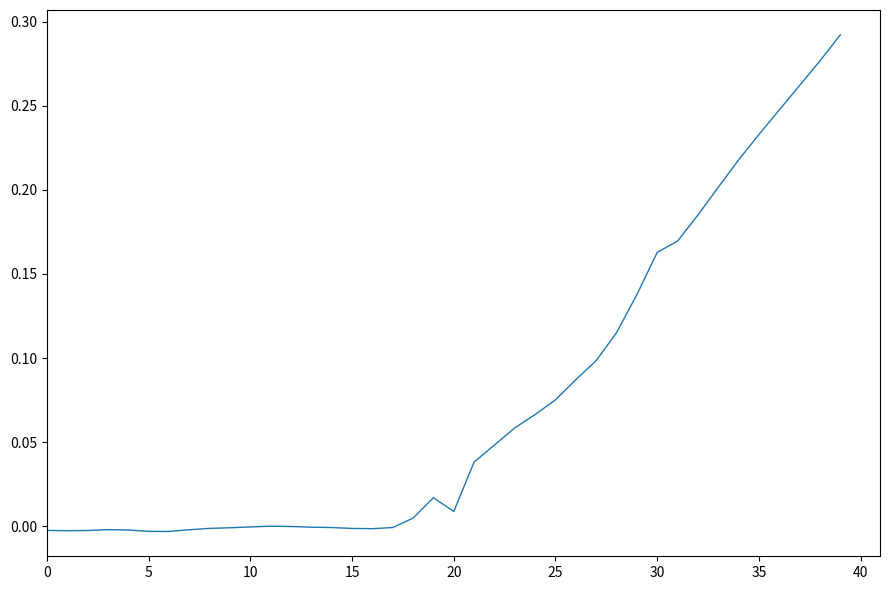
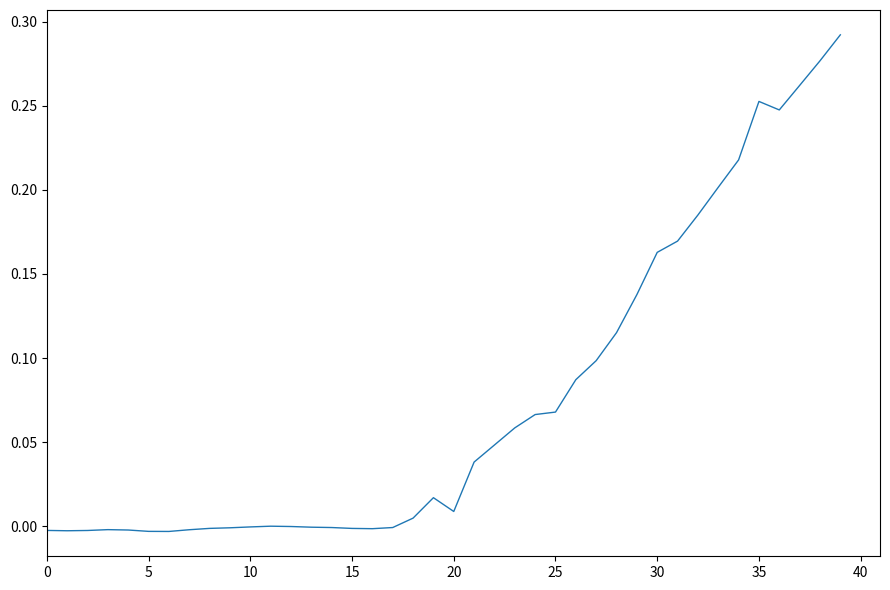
25: 0.075 -> 0.068
35: 0.233 -> 0.253
